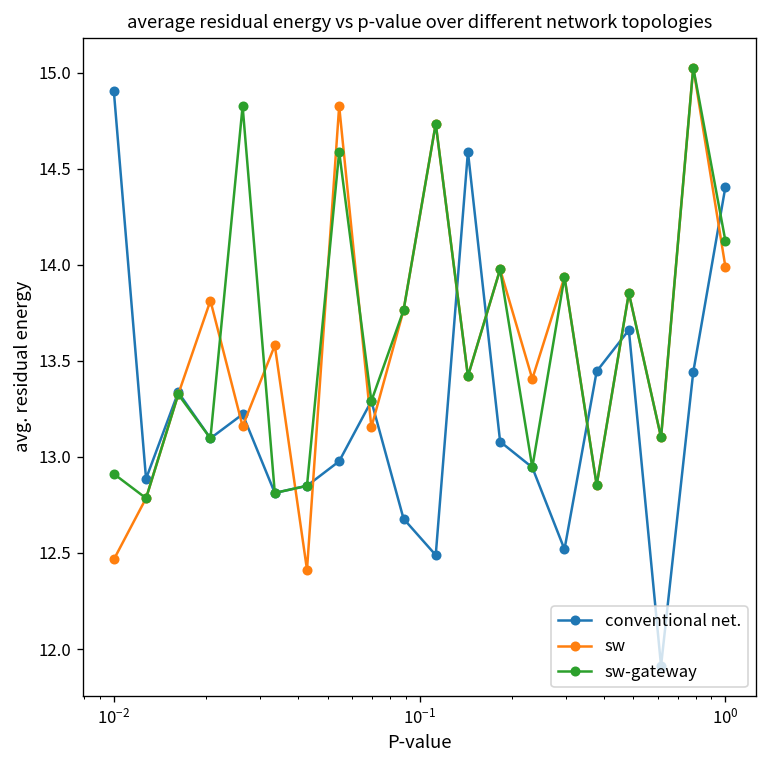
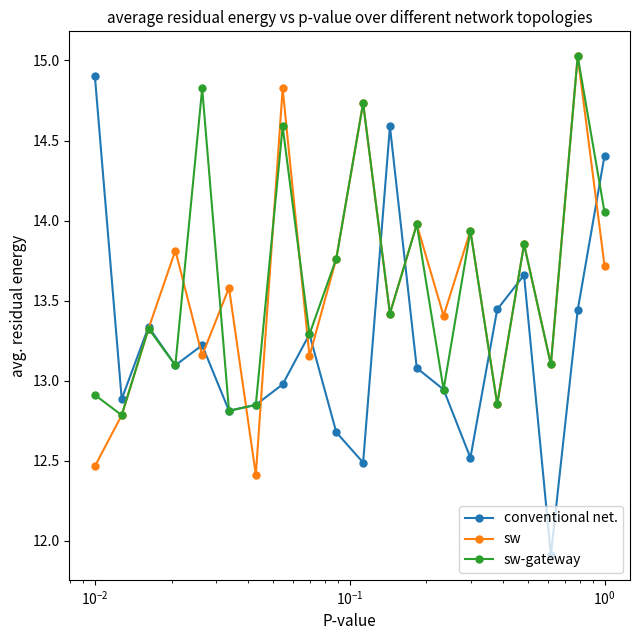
sw, 10^0: 13.99 -> 13.72
sw-gateway, 10^0: 14.12 -> 14.05
